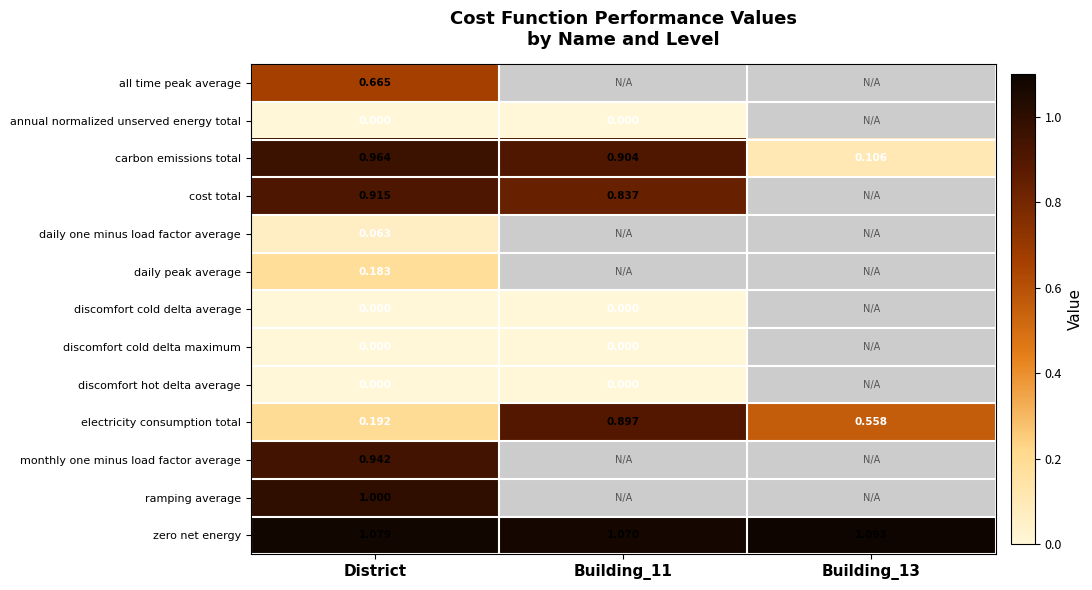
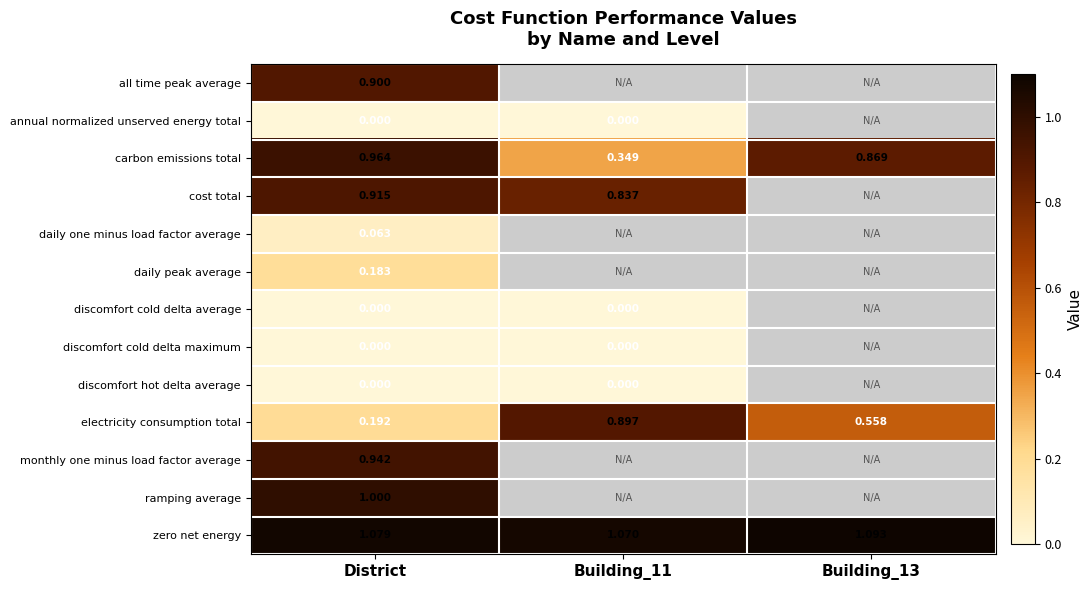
all time peak average, District: 0.665 -> 0.900
carbon emissions total, Building_11: 0.904 -> 0.349
carbon emissions total, Building_13: 0.106 -> 0.869
